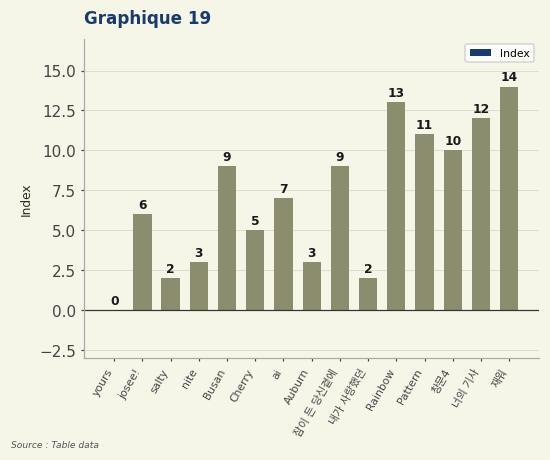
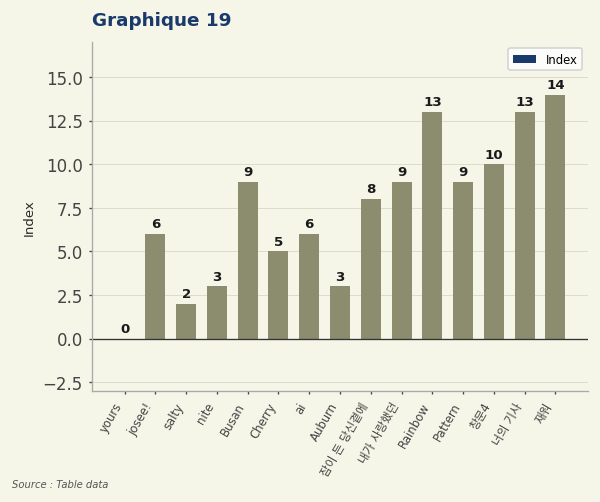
ai: 7 -> 6
잠이 든 당신곁에: 9 -> 8
내가 사랑했던: 2 -> 9
Pattern: 11 -> 9
너의 기사: 12 -> 13
